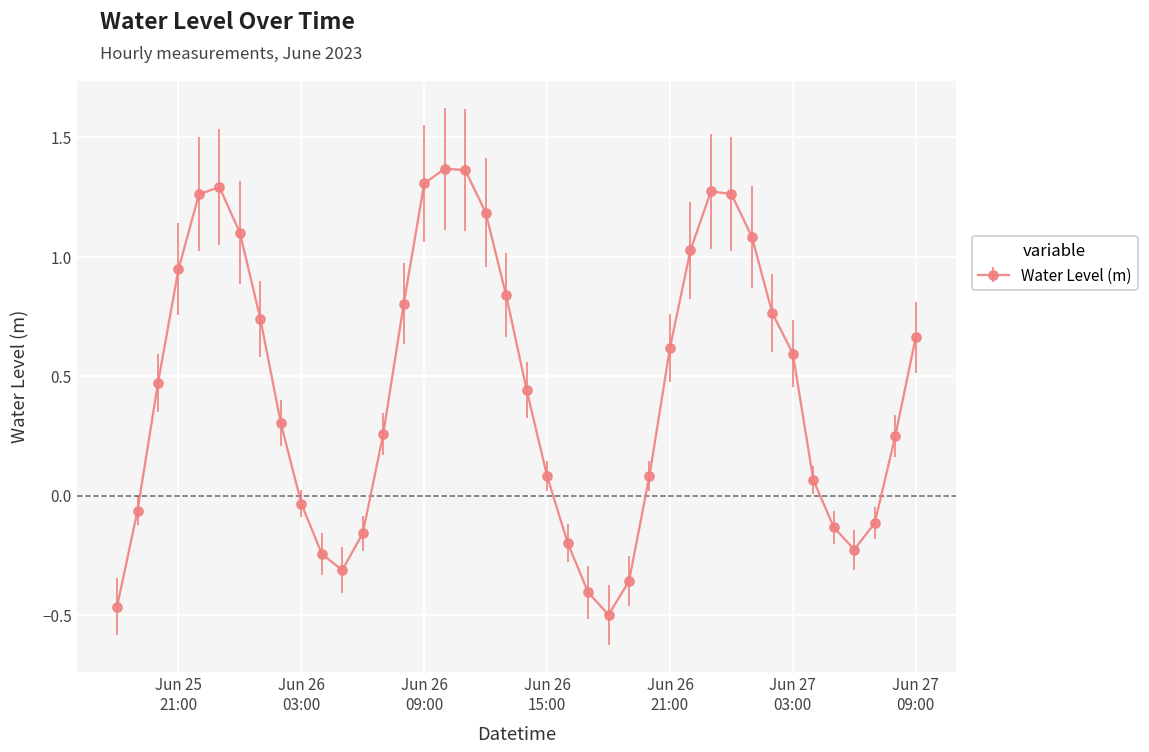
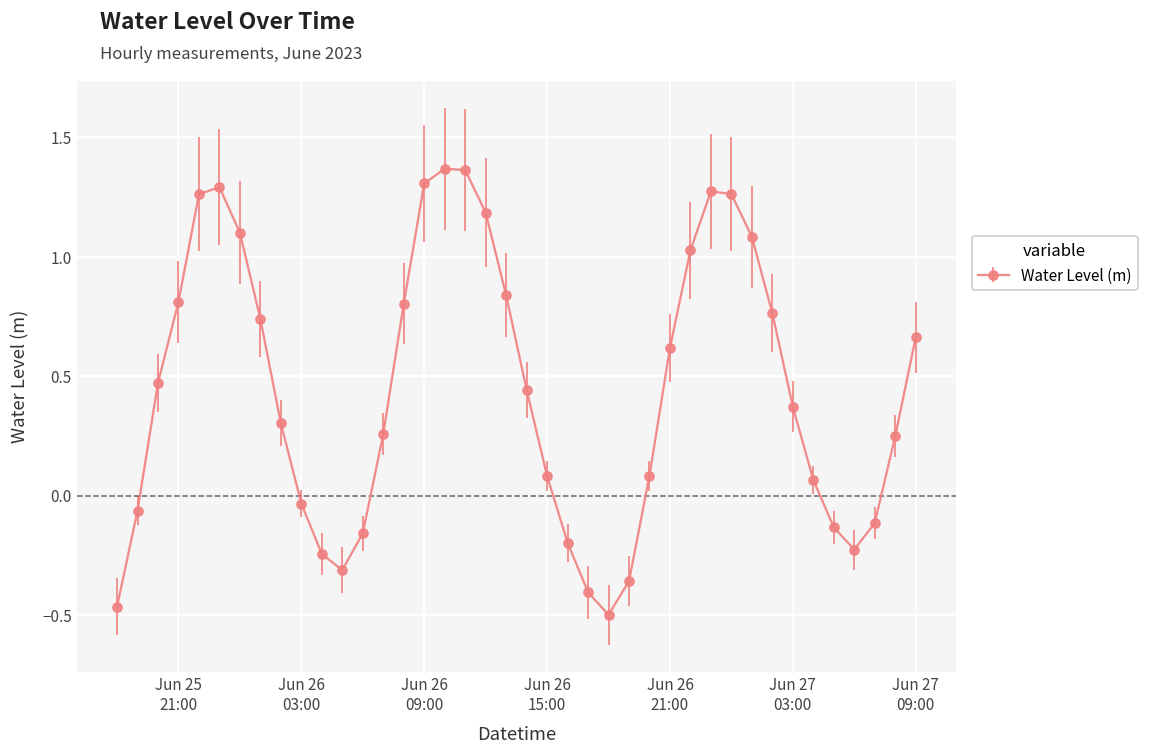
Jun 25 21:00: 0.95 -> 0.81
Jun 27 03:00: 0.59 -> 0.37
